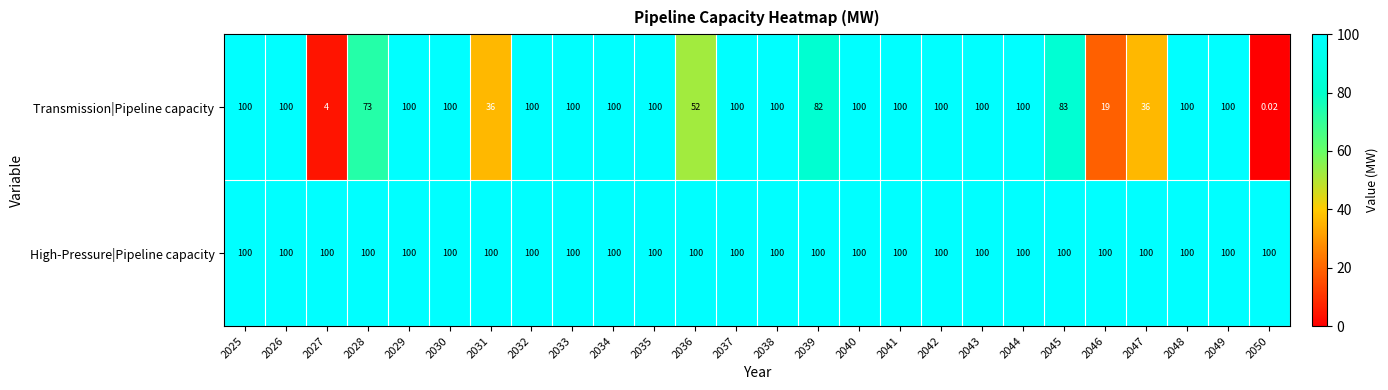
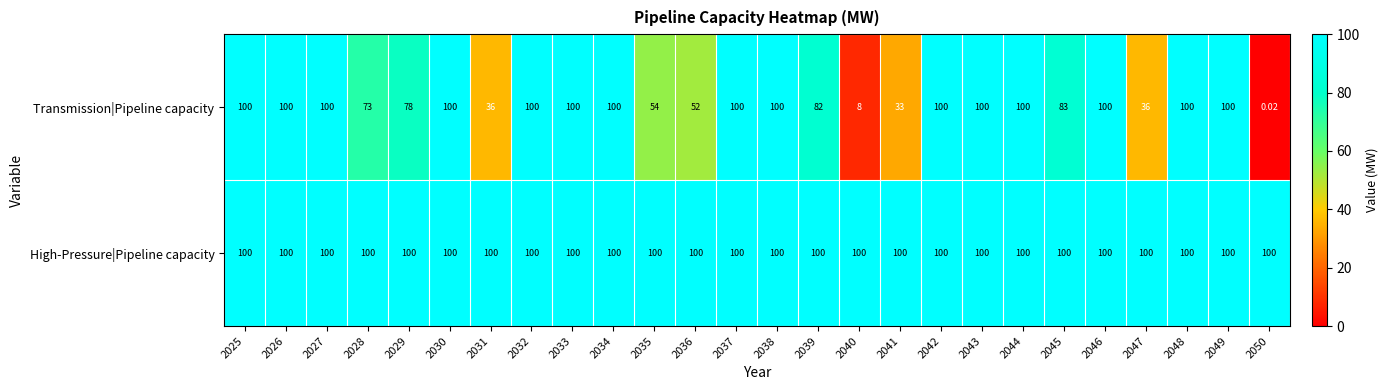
Transmission|Pipeline capacity, 2027: 4 -> 100
Transmission|Pipeline capacity, 2029: 100 -> 78
Transmission|Pipeline capacity, 2035: 100 -> 54
Transmission|Pipeline capacity, 2040: 100 -> 8
Transmission|Pipeline capacity, 2041: 100 -> 33
Transmission|Pipeline capacity, 2046: 19 -> 100
